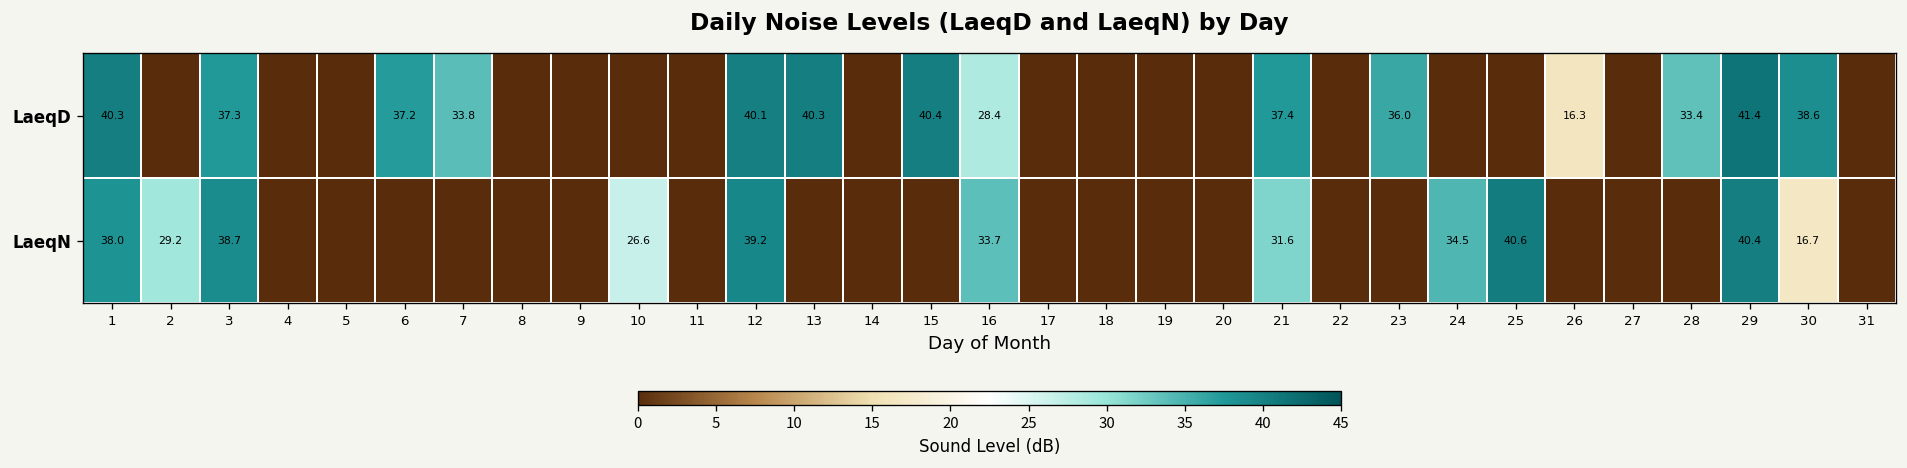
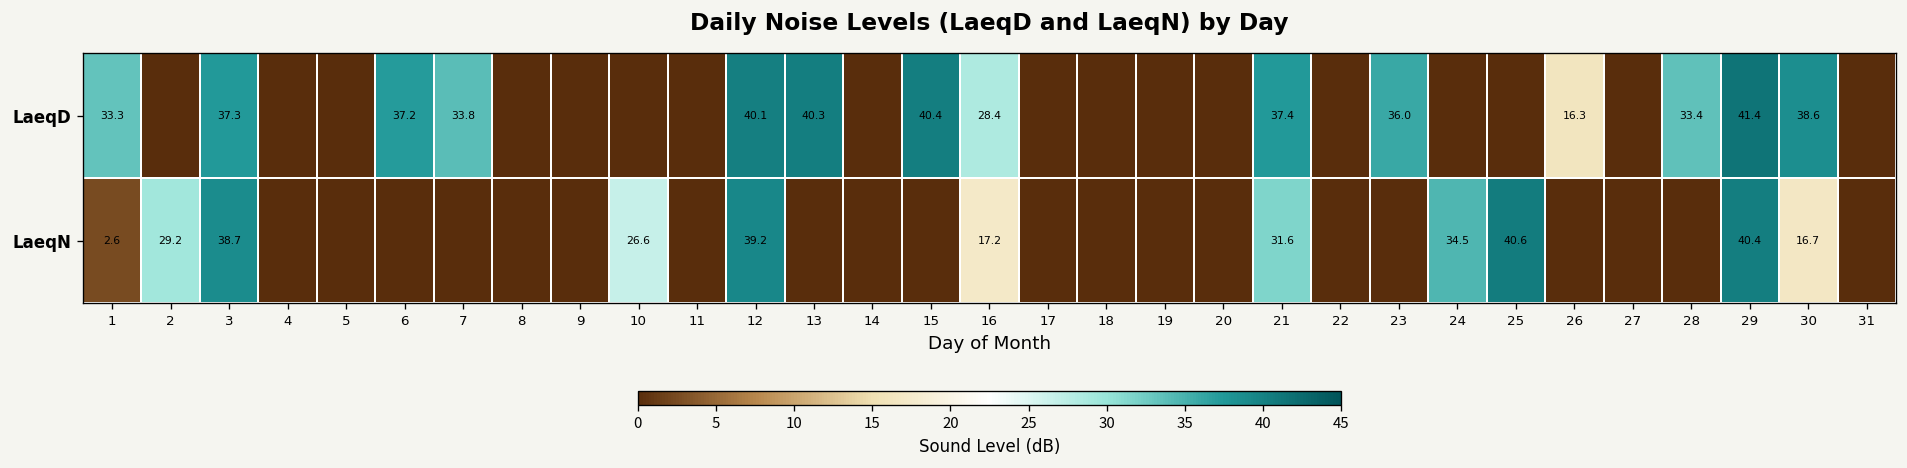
LaeqD, 1: 40.3 -> 33.3
LaeqN, 1: 38.0 -> 2.6
LaeqN, 16: 33.7 -> 17.2
